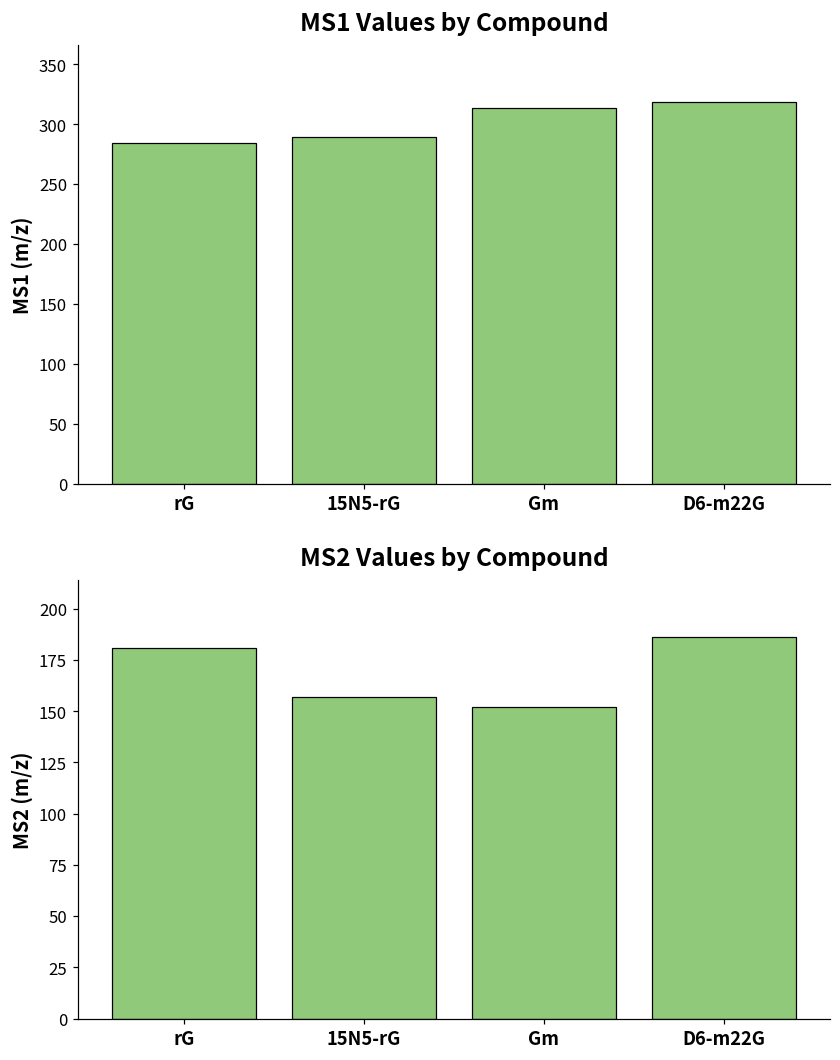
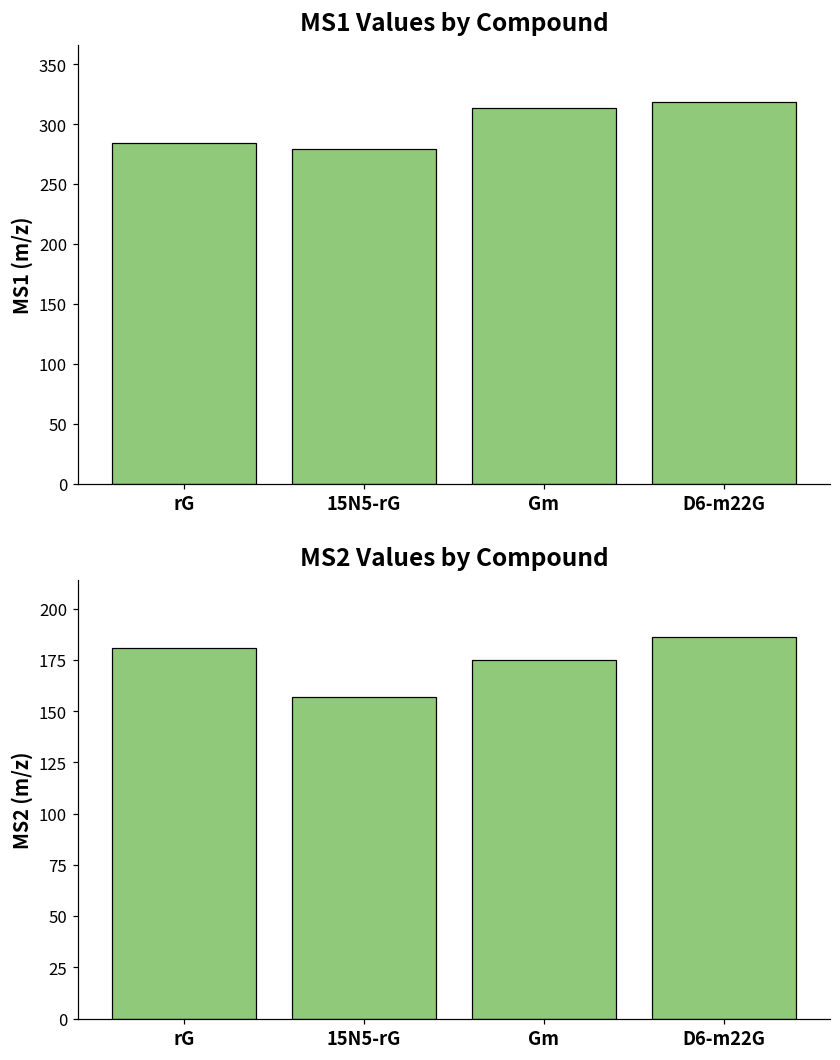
MS1 Values by Compound, 15N5-rG: 289 -> 279
MS2 Values by Compound, Gm: 152 -> 175
